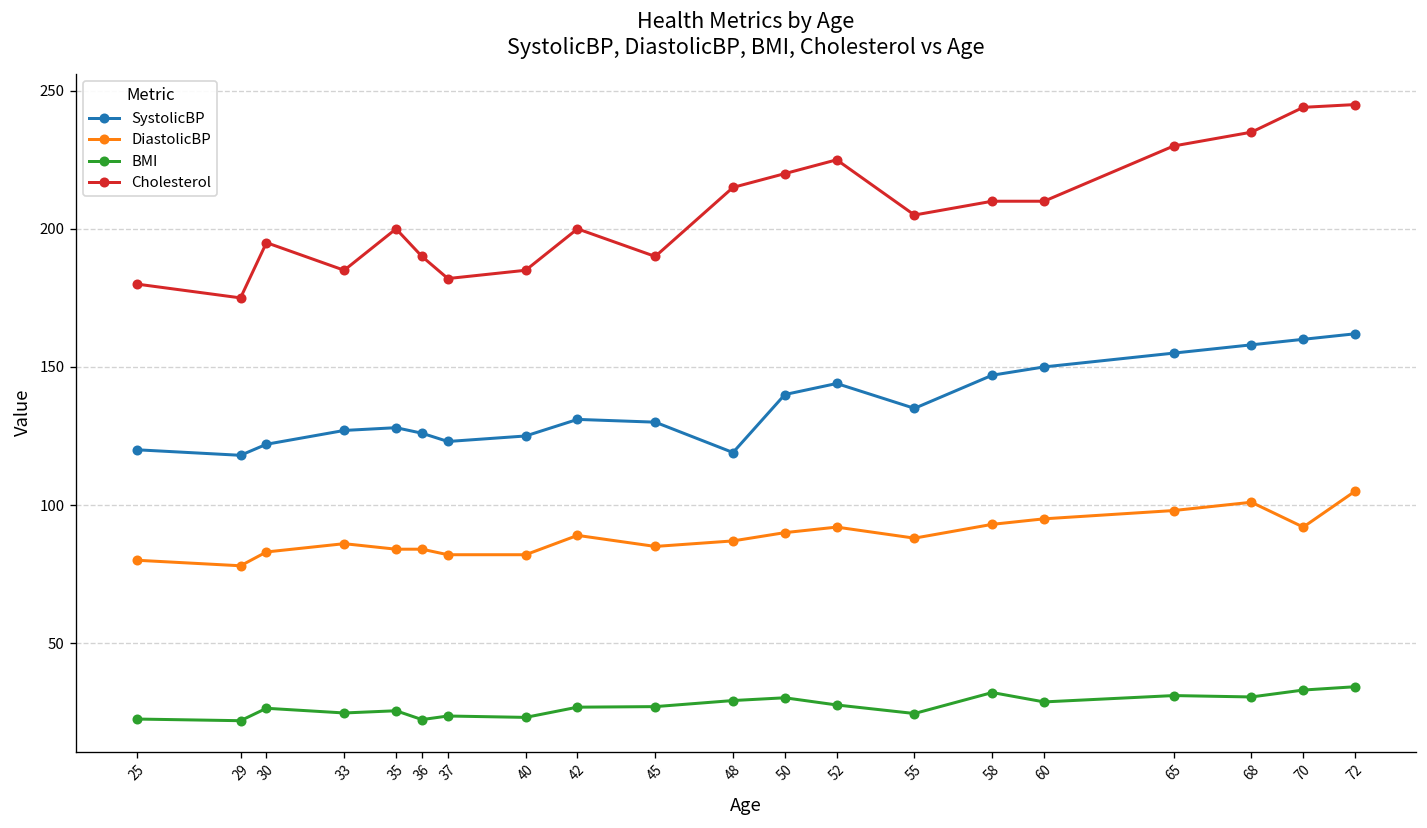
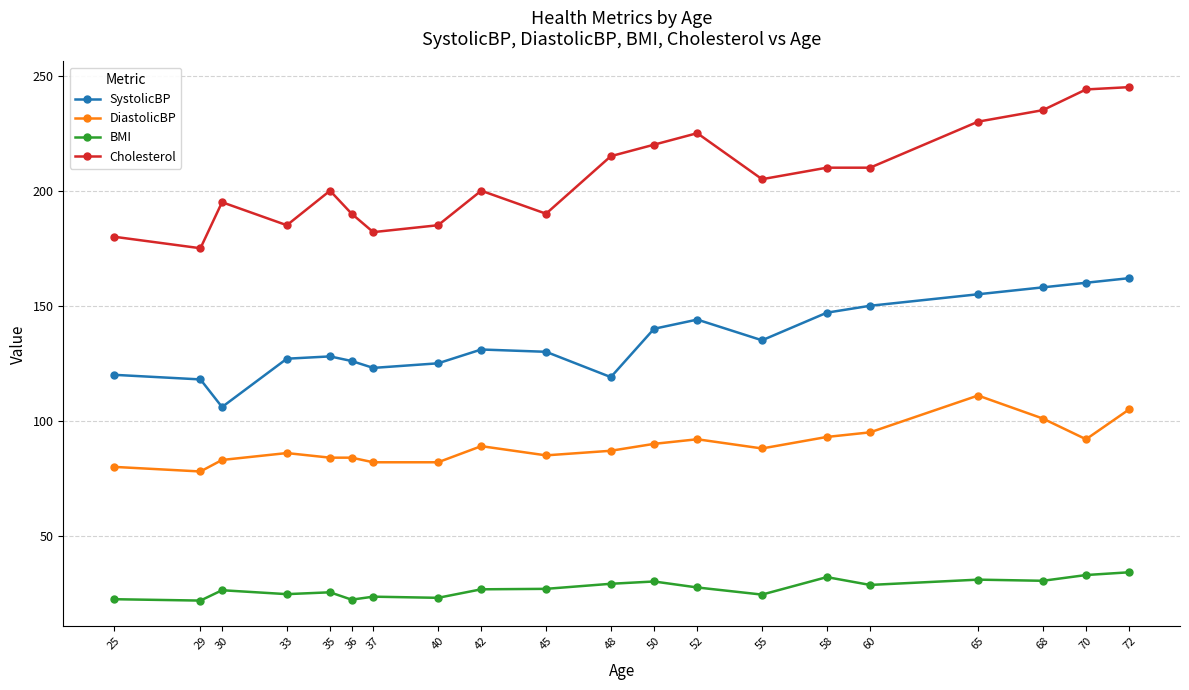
SystolicBP, 30: 122 -> 106
DiastolicBP, 65: 98 -> 111
